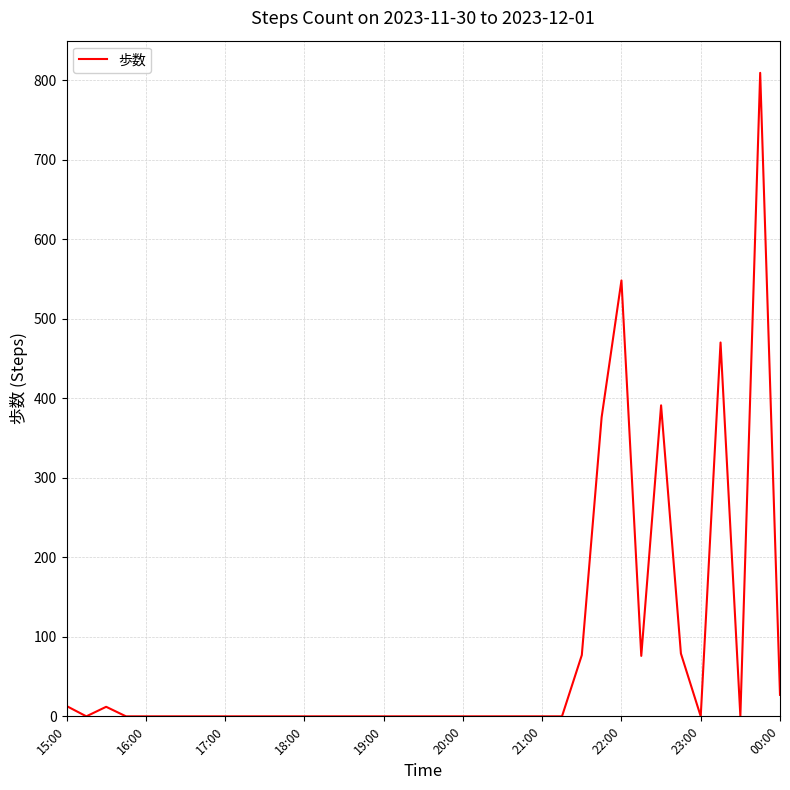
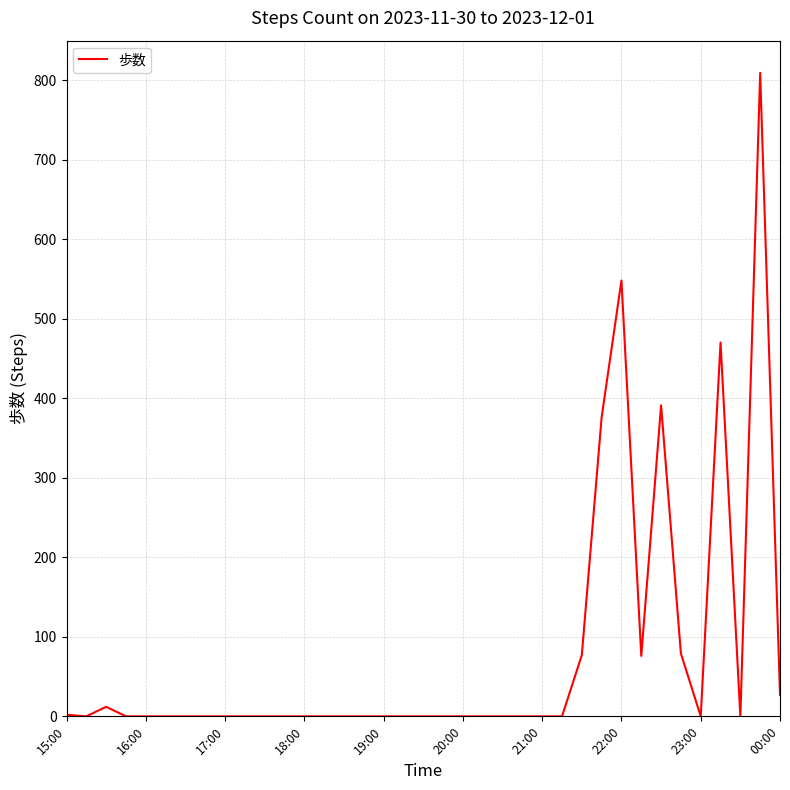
15:00: 10 -> 0
